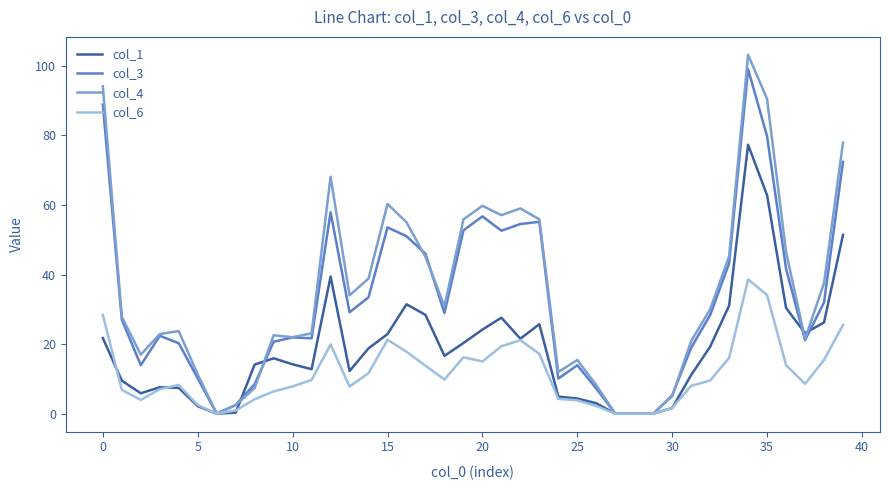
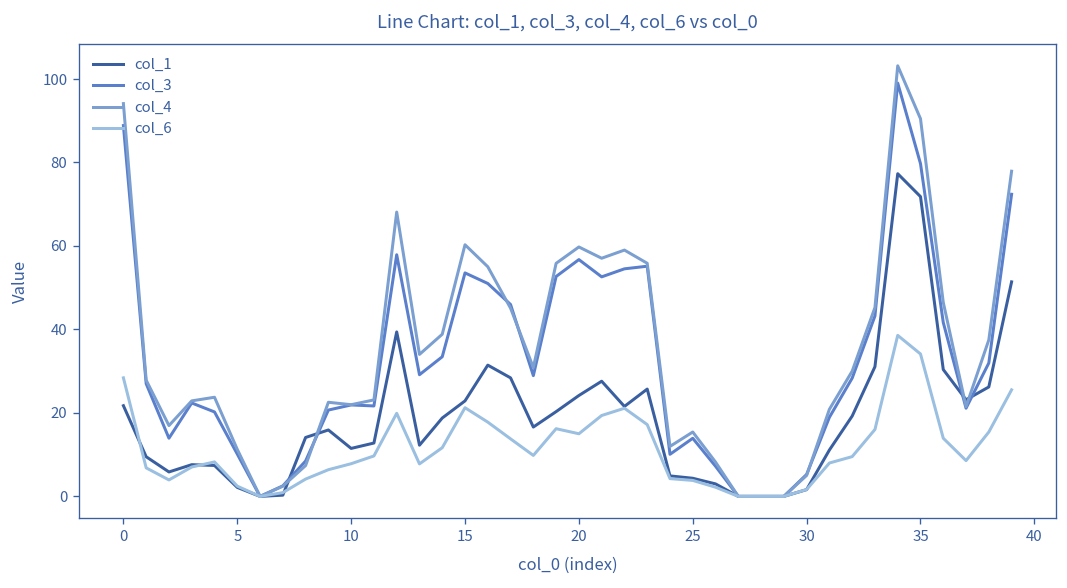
col_1, 10: 14 -> 11
col_1, 35: 63 -> 72
